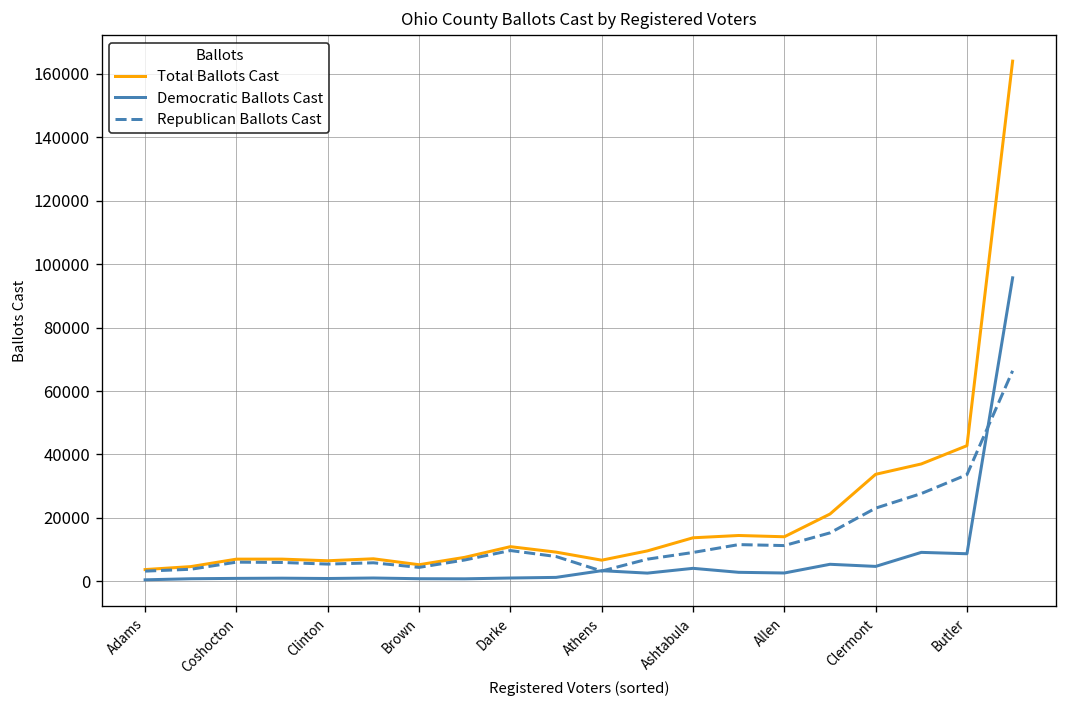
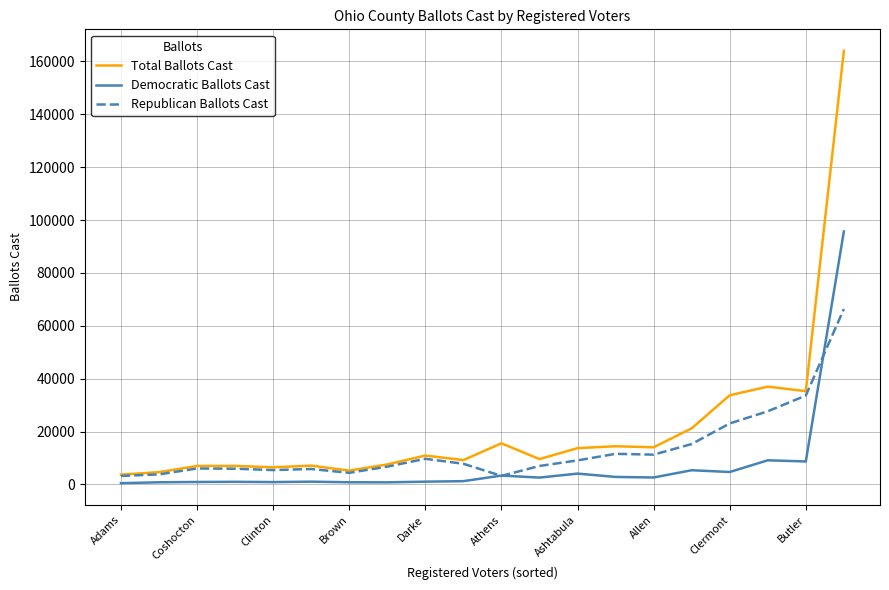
Total Ballots Cast, Athens: 7000 -> 16000
Total Ballots Cast, Butler: 43000 -> 35000
